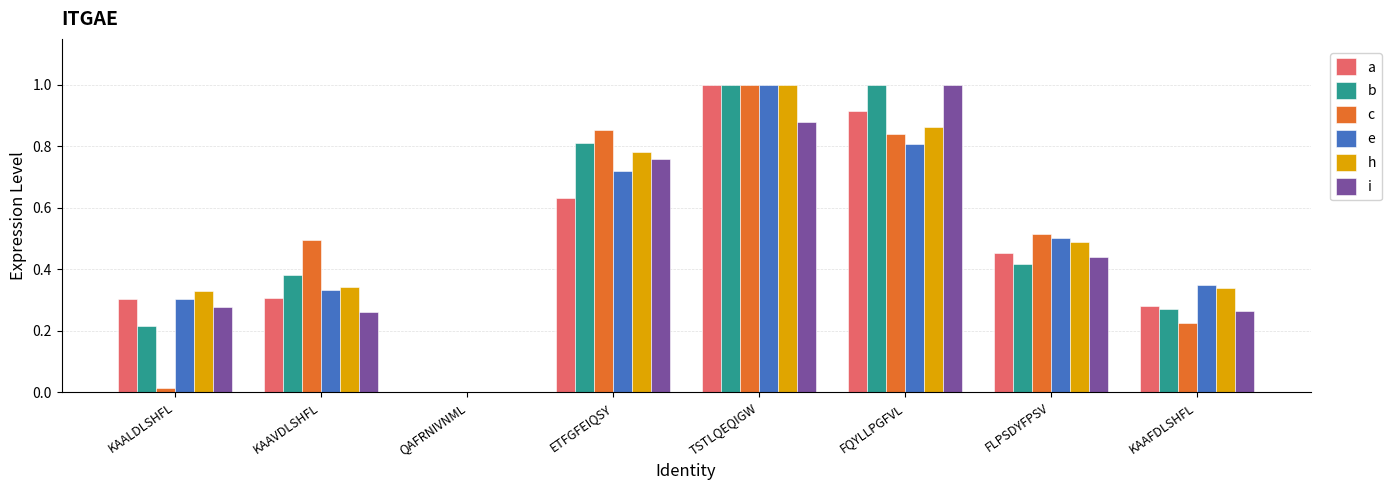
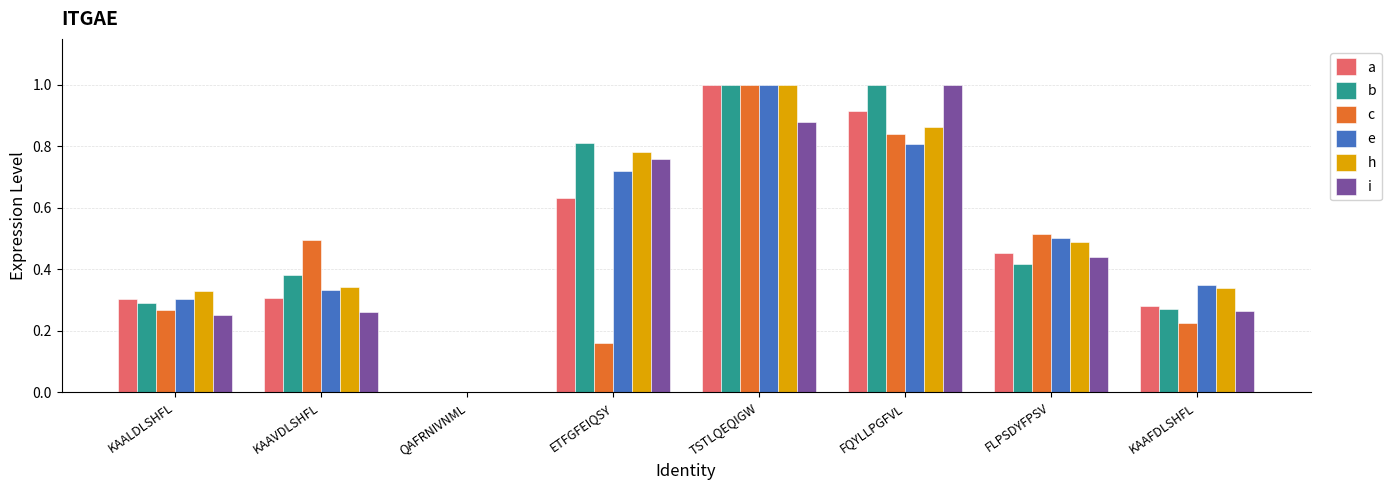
b, KAALDLSHFL: 0.22 -> 0.29
c, KAALDLSHFL: 0.01 -> 0.27
i, KAALDLSHFL: 0.28 -> 0.25
c, ETFGFEIQSY: 0.85 -> 0.16
